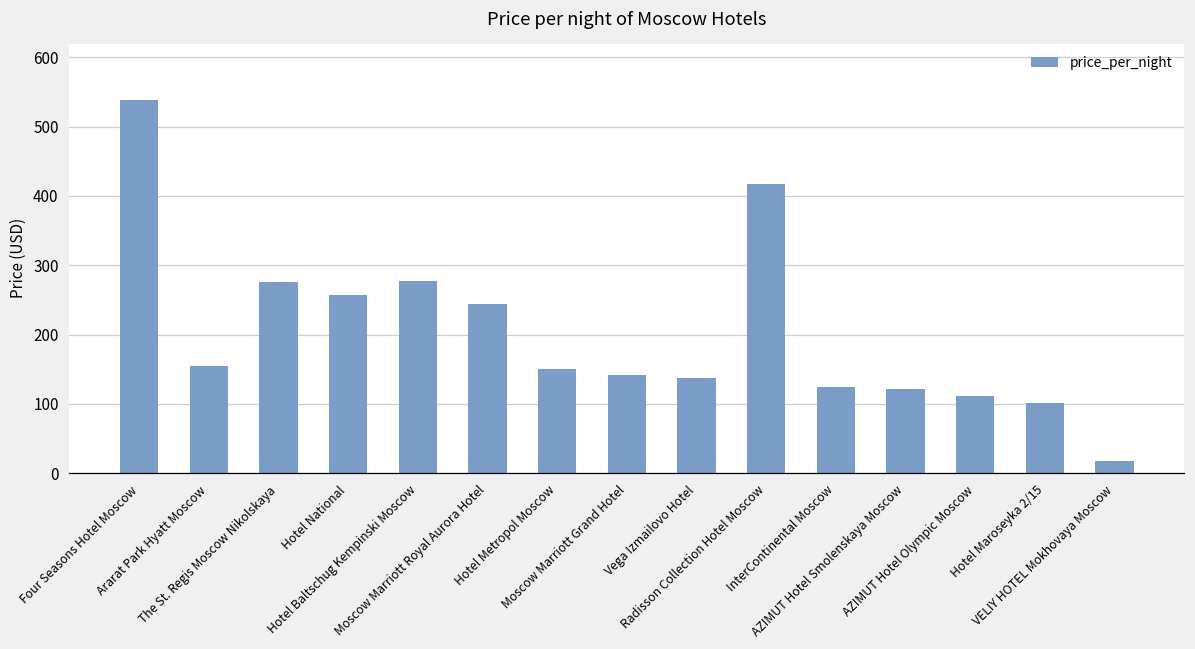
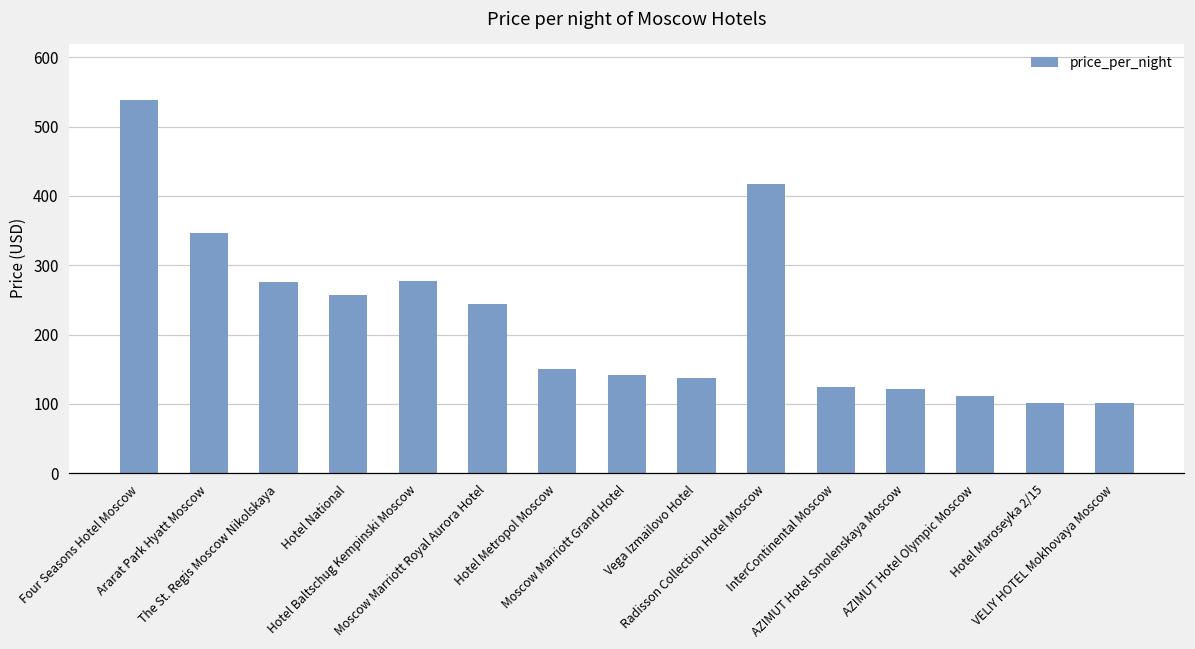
Ararat Park Hyatt Moscow: 150 -> 350
VELIY HOTEL Mokhovaya Moscow: 20 -> 100
